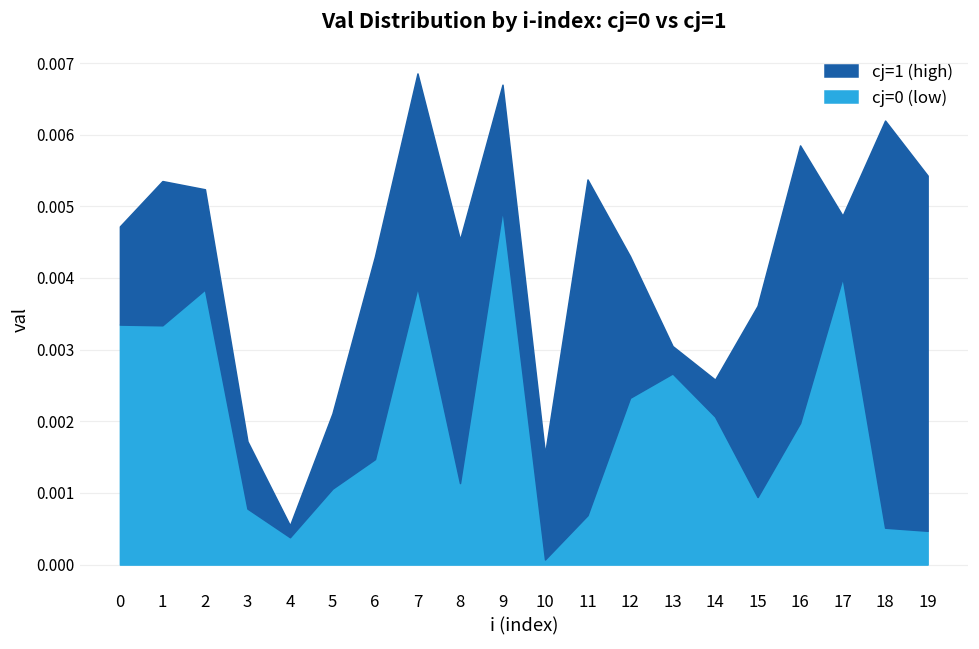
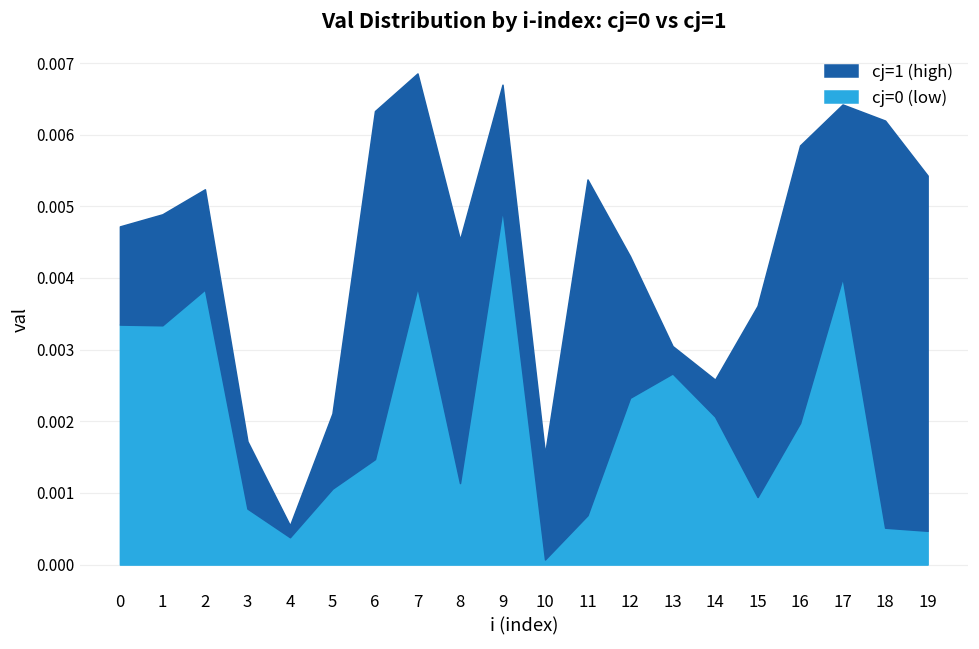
cj=1 (high), 1: 0.0020 -> 0.0015
cj=1 (high), 6: 0.0028 -> 0.0049
cj=1 (high), 17: 0.0009 -> 0.0024
